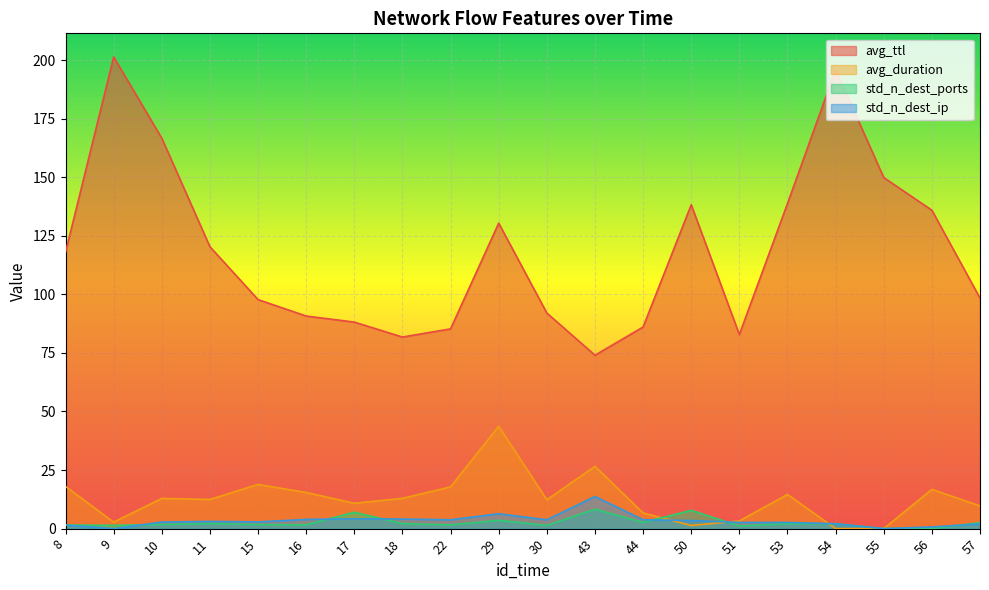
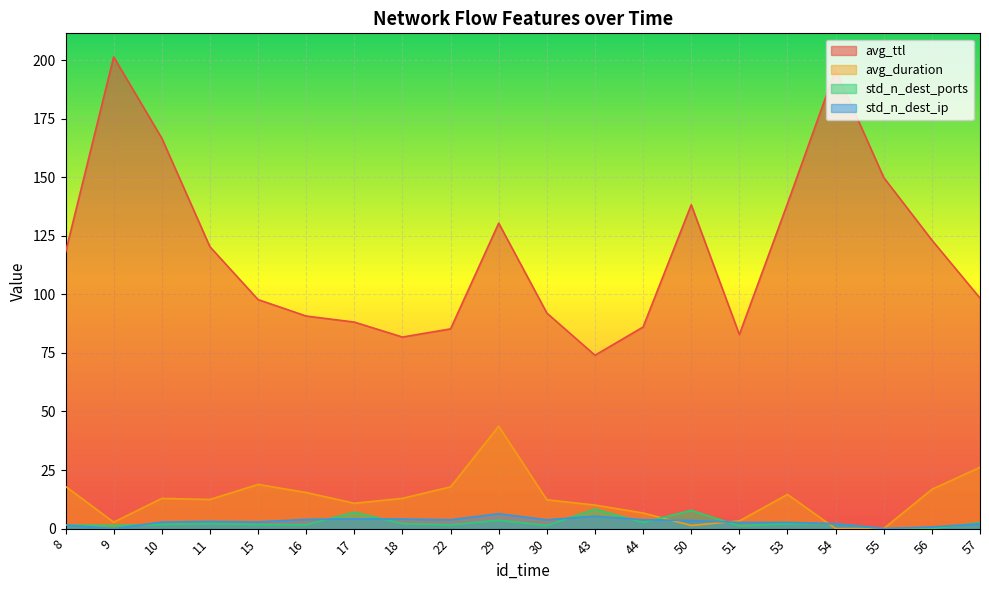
avg_duration, 43: 27 -> 10
std_n_dest_ip, 43: 14 -> 5
avg_ttl, 56: 136 -> 123
avg_duration, 57: 10 -> 26
